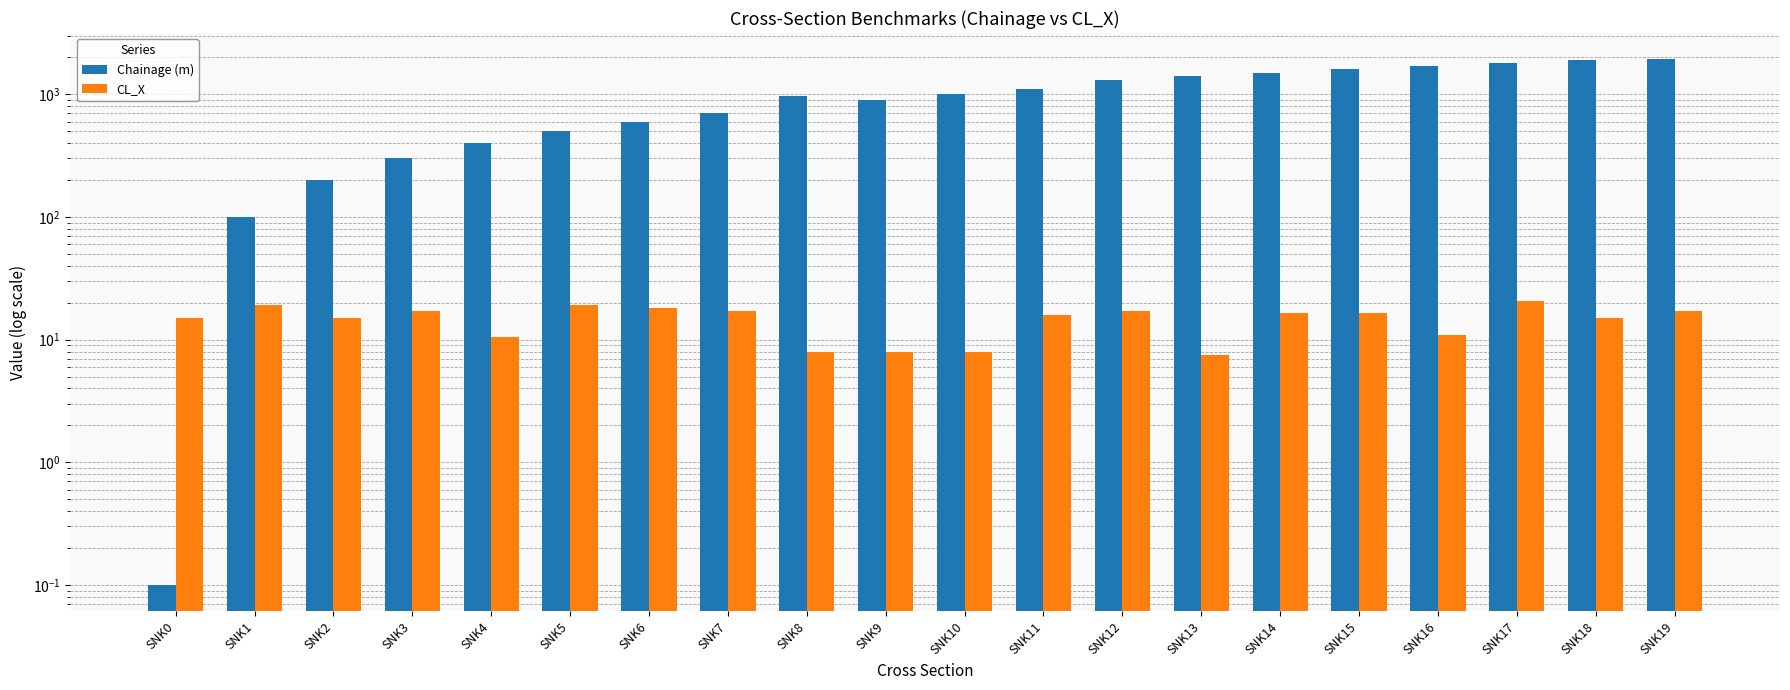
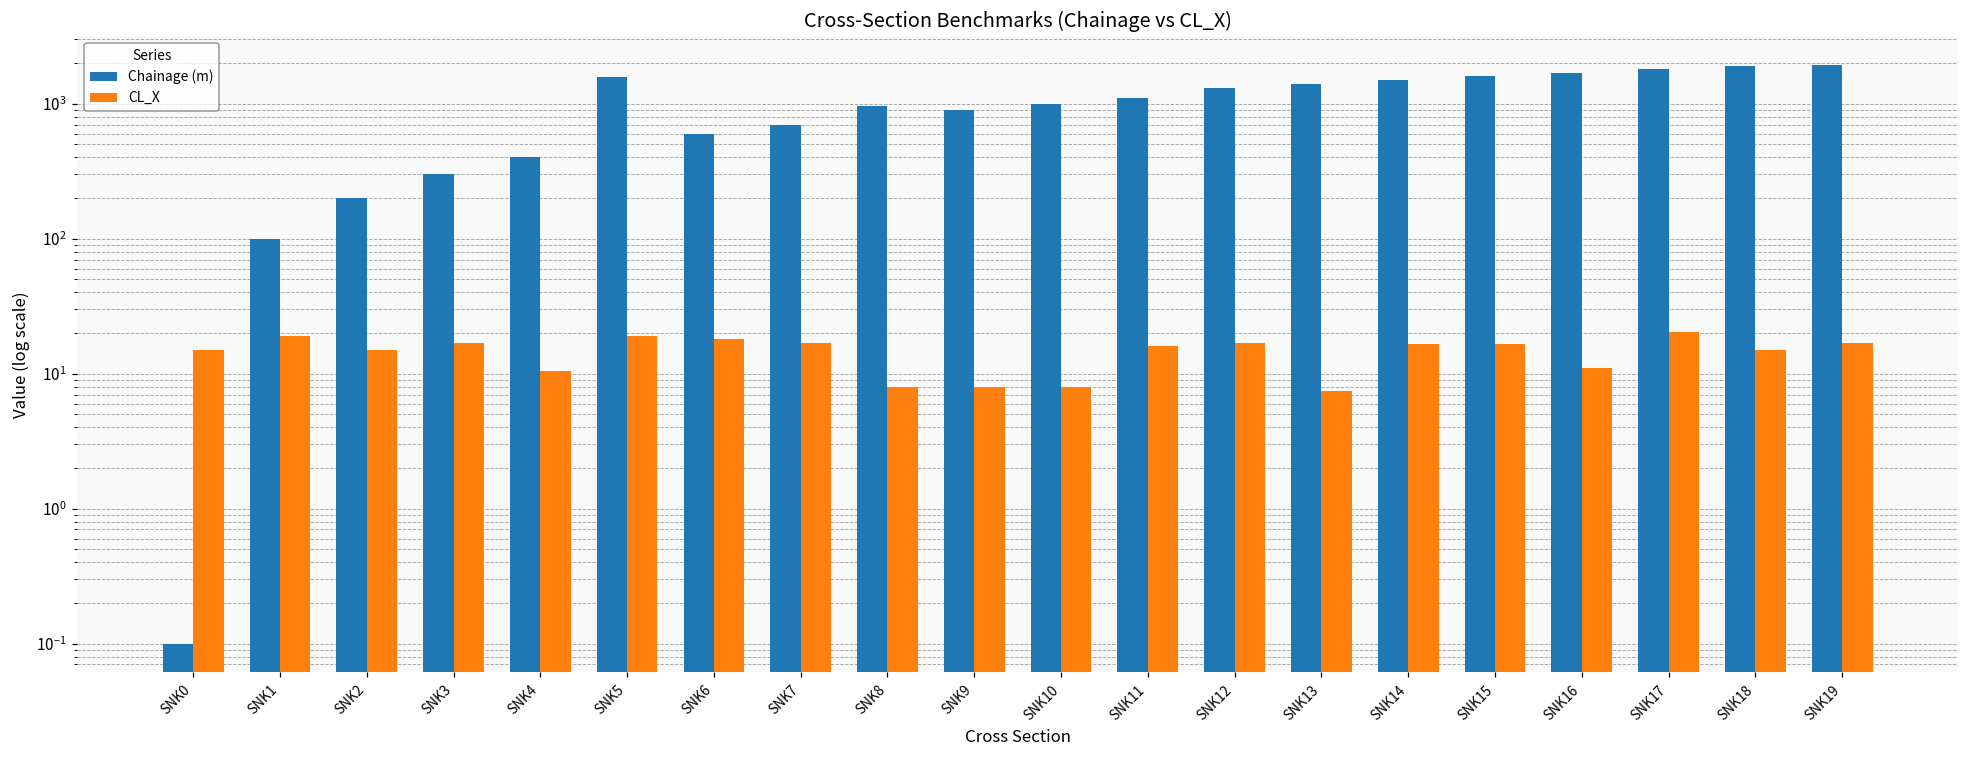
Chainage (m), SNK5: 500 -> 1600
